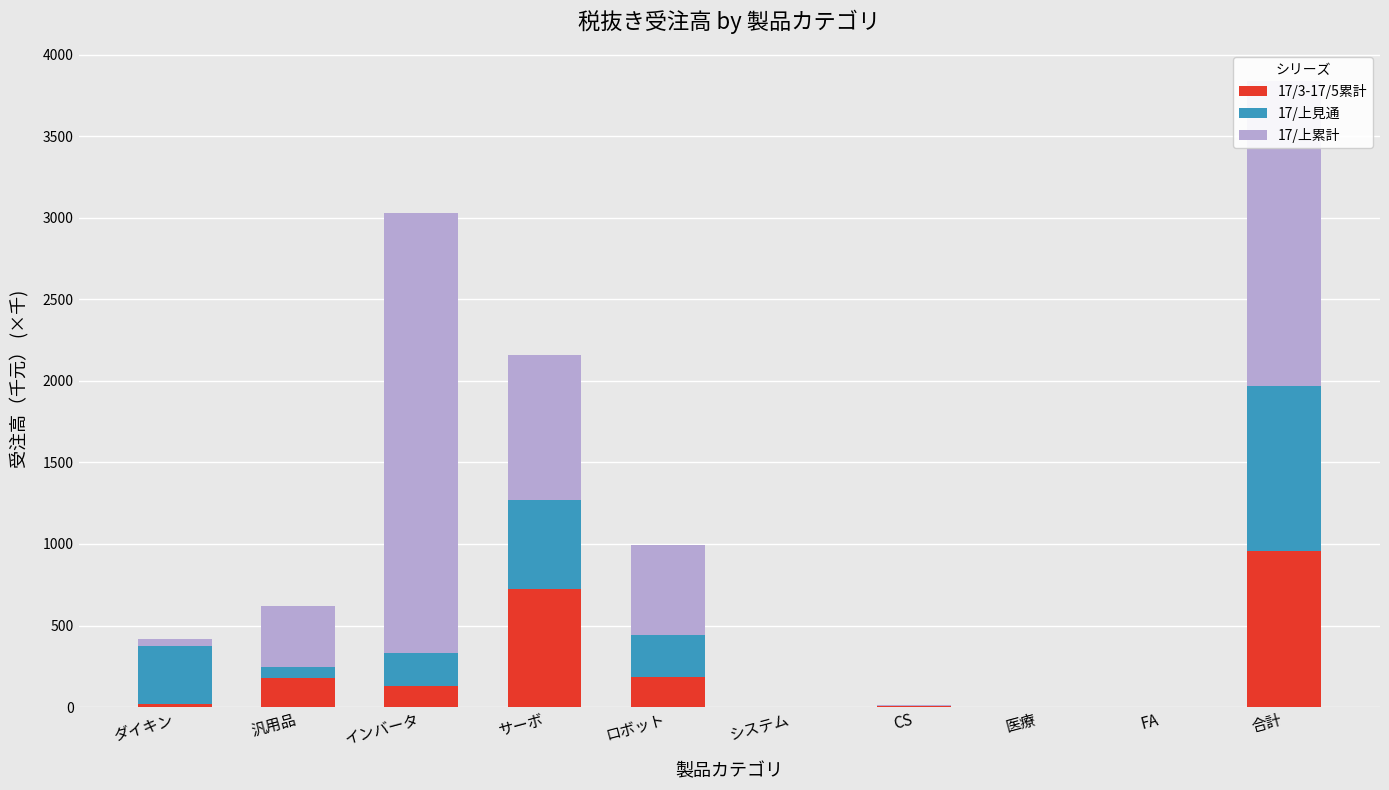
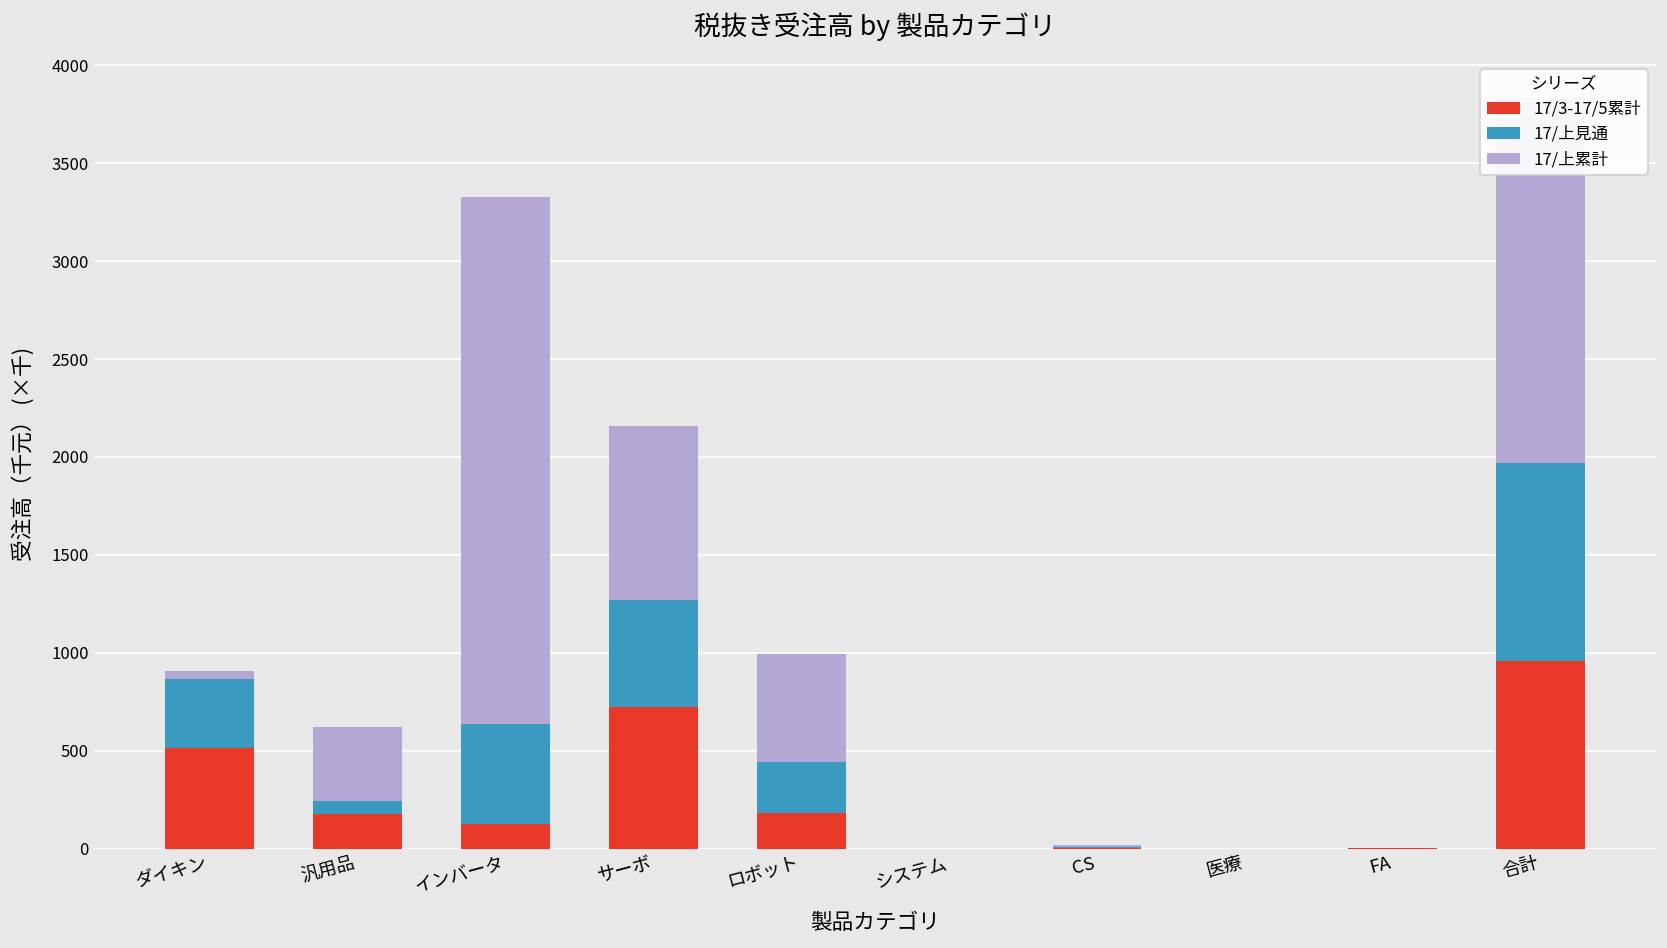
17/3-17/5累計, ダイキン: 20 -> 510
17/上見通, インバータ: 200 -> 510
